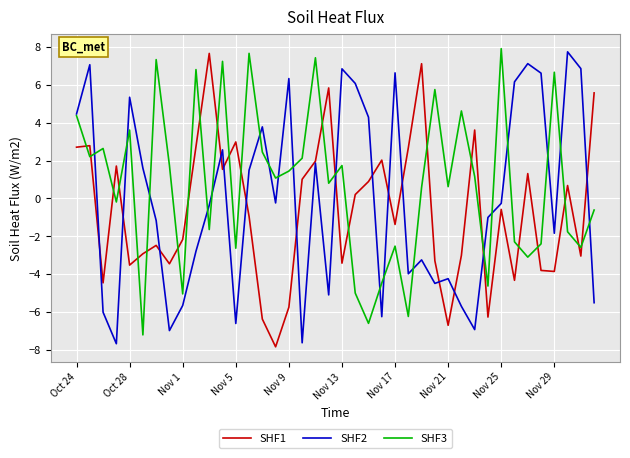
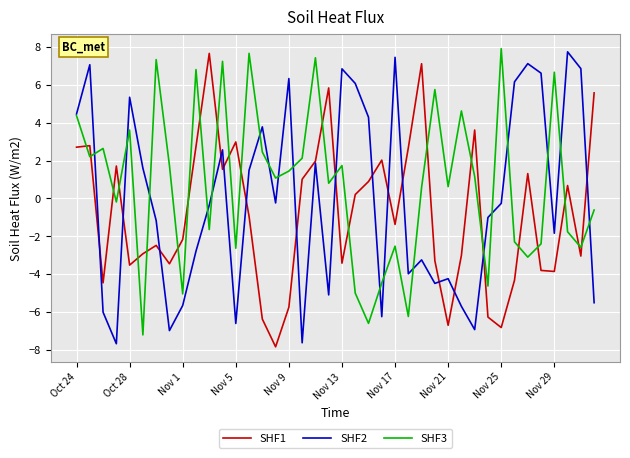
SHF2, Nov 17: 6.6 -> 7.5
SHF1, Nov 25: -0.6 -> -6.8
